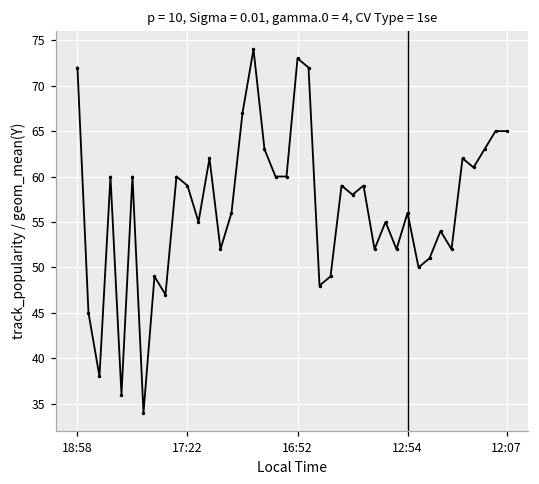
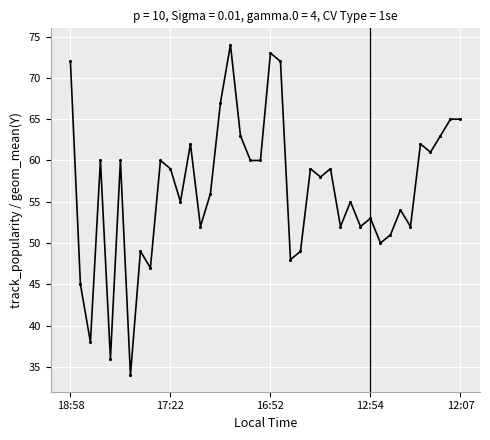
12:54: 56 -> 53
